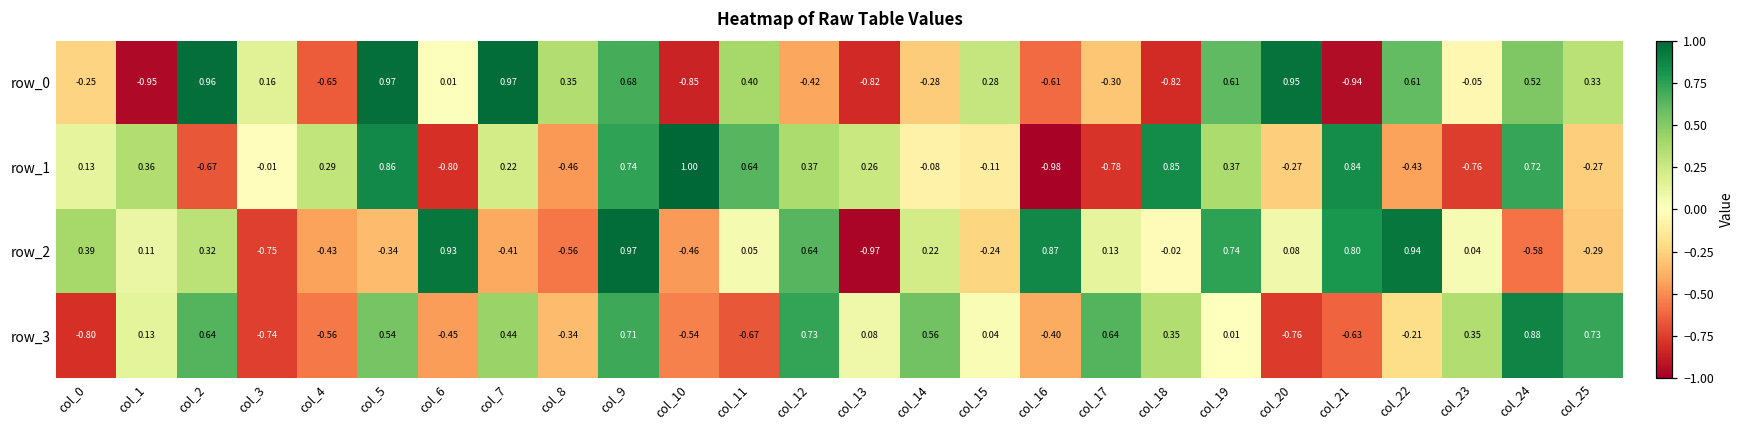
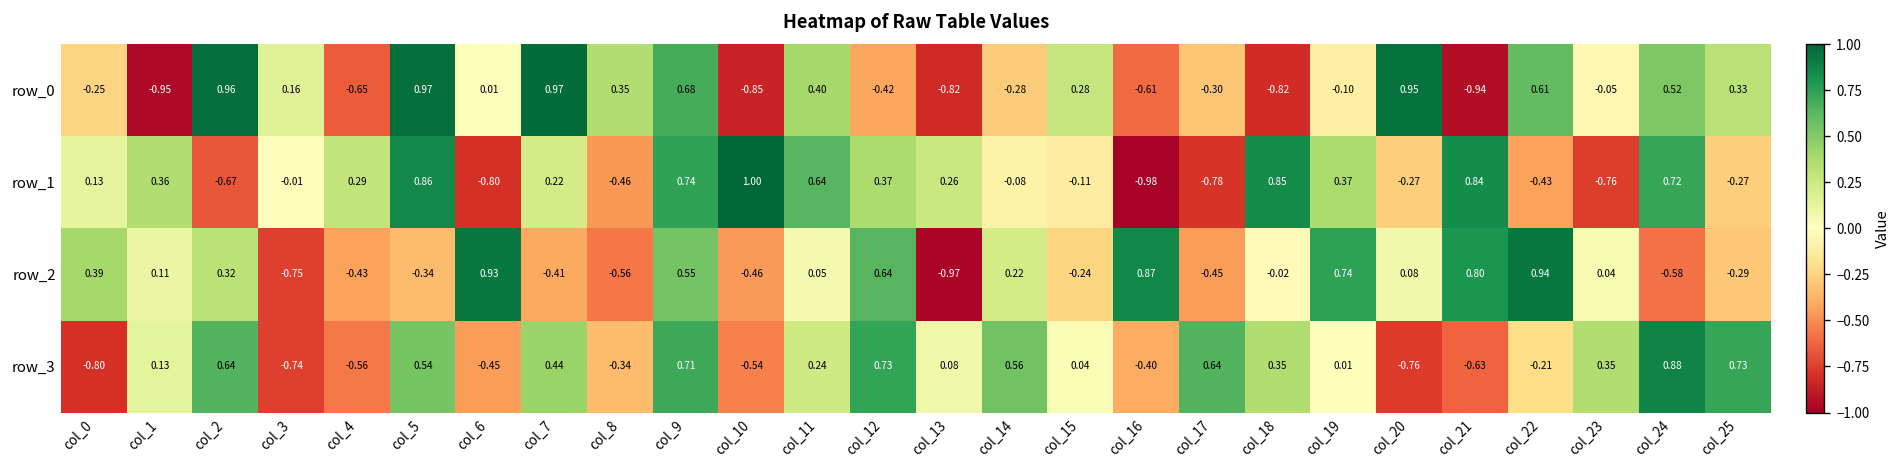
row_0, col_19: 0.61 -> -0.10
row_2, col_9: 0.97 -> 0.55
row_2, col_17: 0.13 -> -0.45
row_3, col_11: -0.67 -> 0.24
